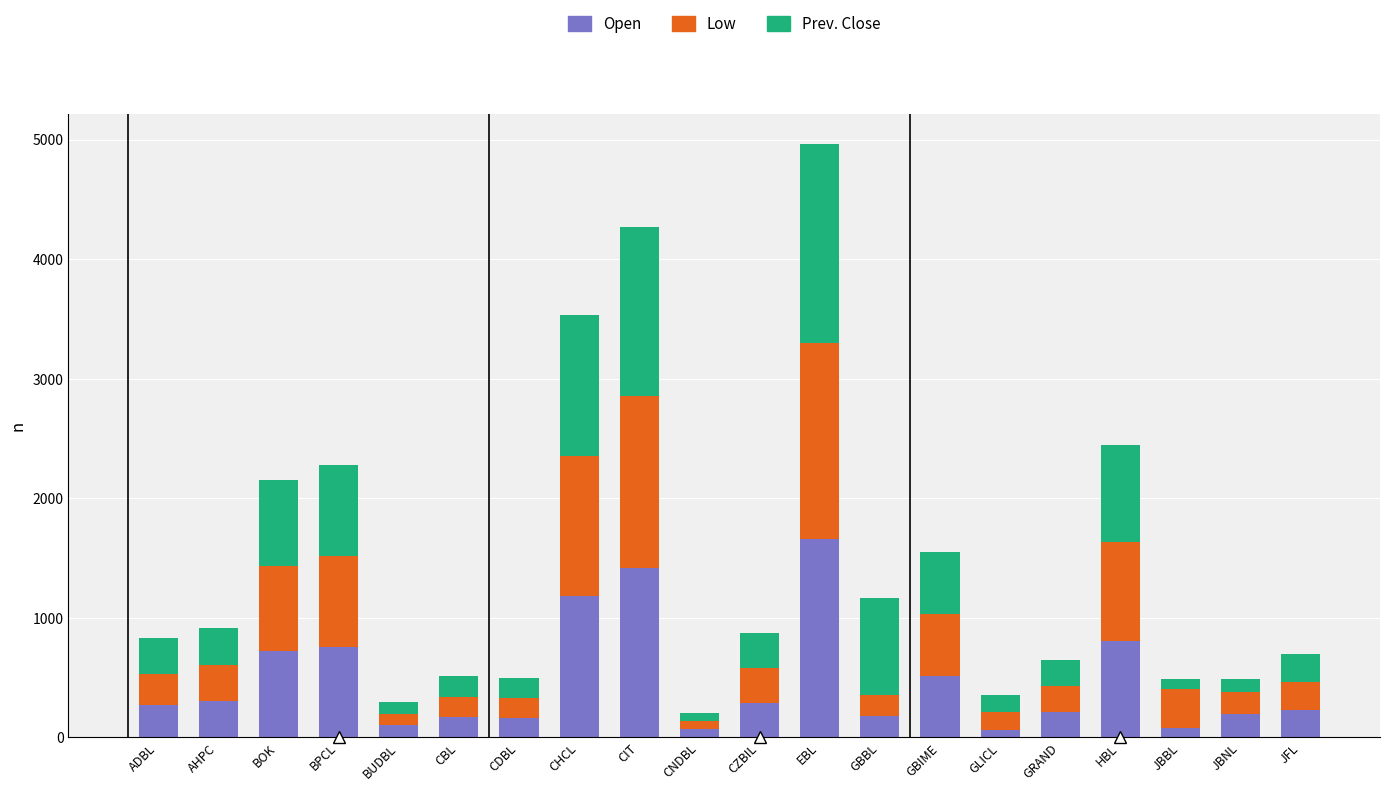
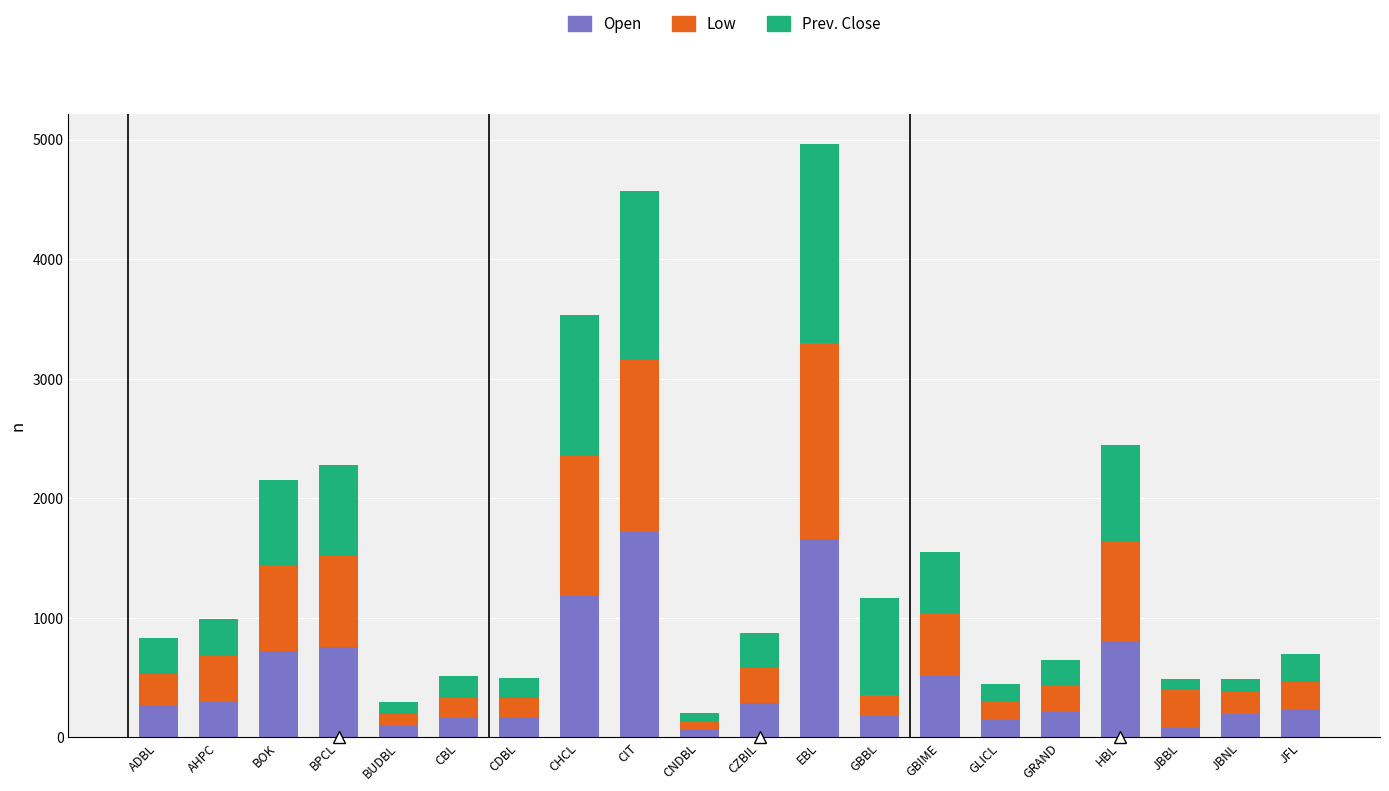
Low, AHPC: 300 -> 380
Open, CIT: 1420 -> 1710
Open, GLICL: 60 -> 150
